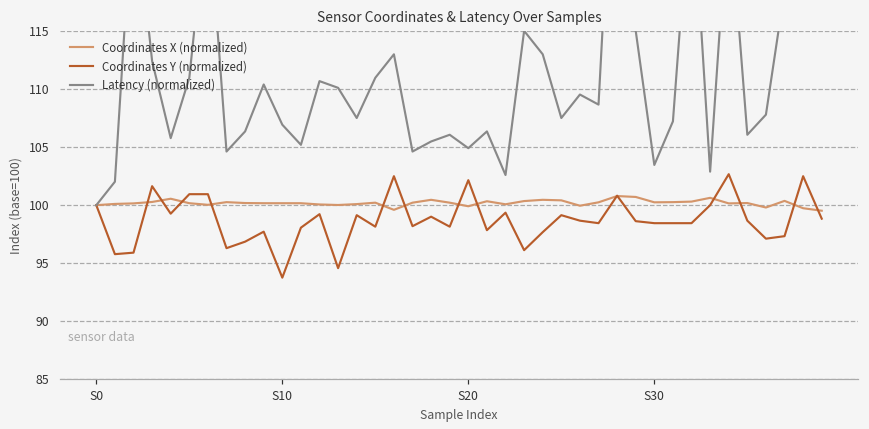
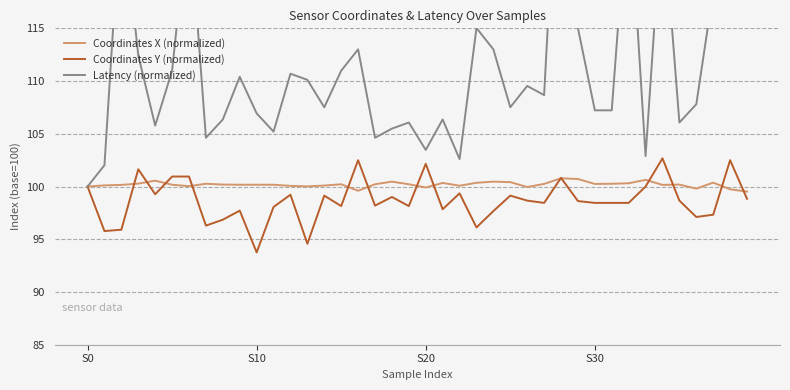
Latency (normalized), S20: 104.9 -> 103.5
Latency (normalized), S30: 103.5 -> 107.2
